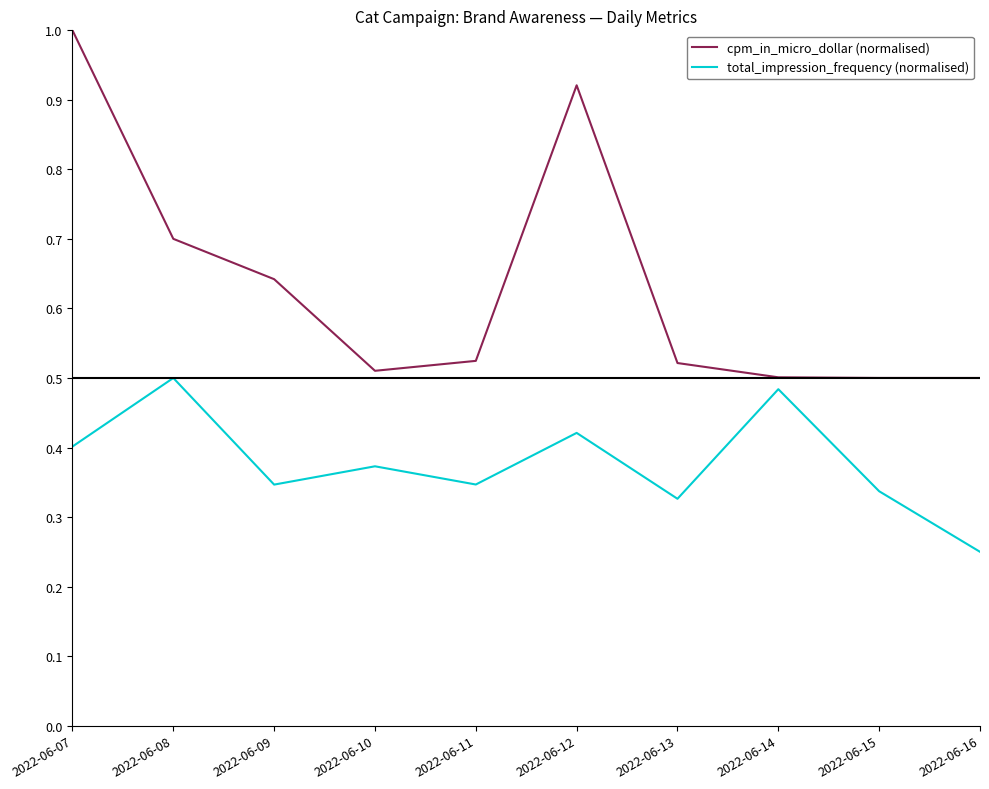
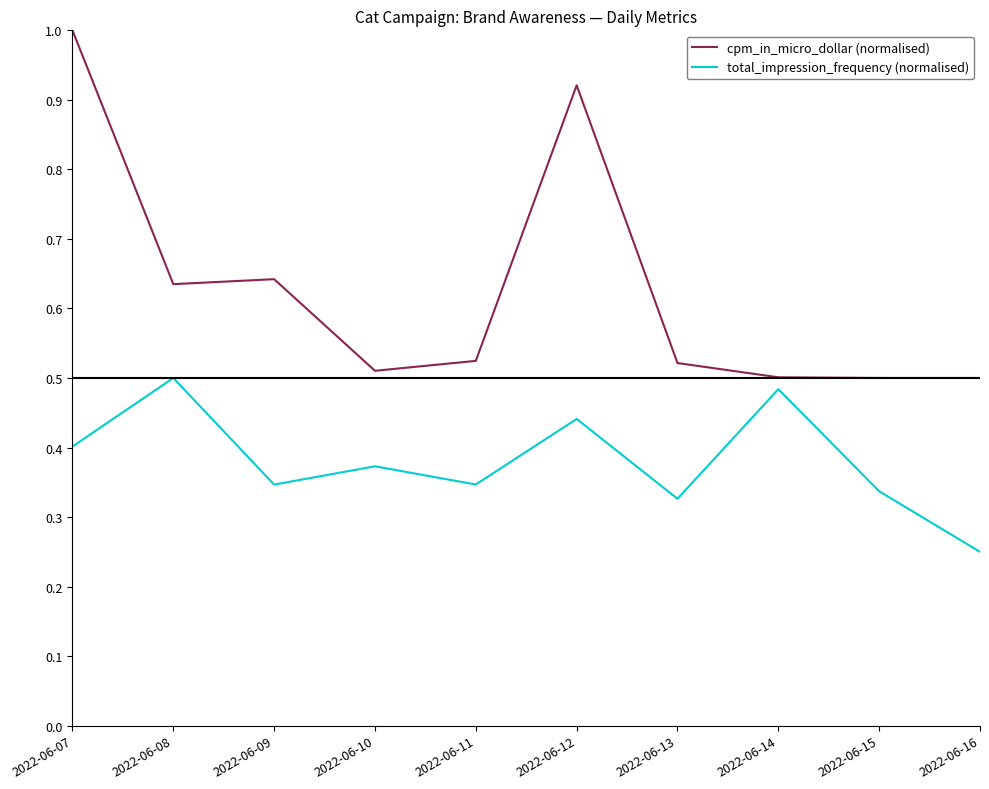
cpm_in_micro_dollar (normalised), 2022-06-08: 0.70 -> 0.63
total_impression_frequency (normalised), 2022-06-12: 0.42 -> 0.44
